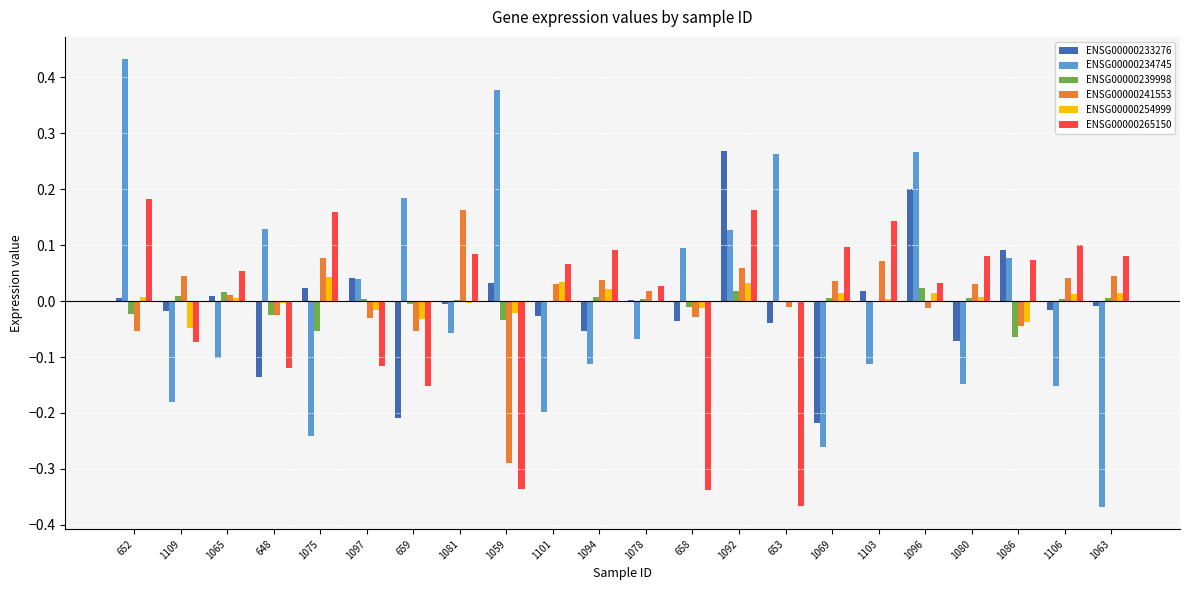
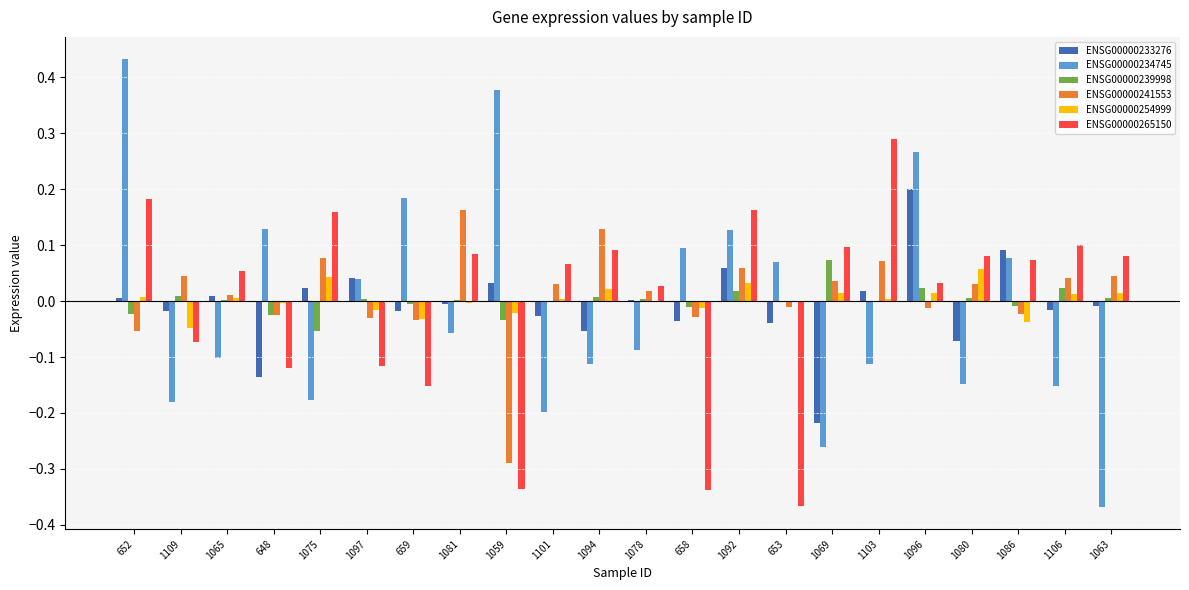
ENSG00000239998, 1065: 0.02 -> 0.00
ENSG00000234745, 1075: -0.24 -> -0.18
ENSG00000233276, 659: -0.21 -> -0.02
ENSG00000241553, 659: -0.05 -> -0.03
ENSG00000254999, 1101: 0.03 -> 0.00
ENSG00000241553, 1094: 0.04 -> 0.13
ENSG00000234745, 1078: -0.07 -> -0.09
ENSG00000233276, 1092: 0.27 -> 0.06
ENSG00000234745, 653: 0.26 -> 0.07
ENSG00000239998, 1069: 0.01 -> 0.07
ENSG00000265150, 1103: 0.14 -> 0.29
ENSG00000254999, 1080: 0.01 -> 0.06
ENSG00000239998, 1086: -0.06 -> -0.01
ENSG00000241553, 1086: -0.05 -> -0.02
ENSG00000239998, 1106: 0.00 -> 0.02
